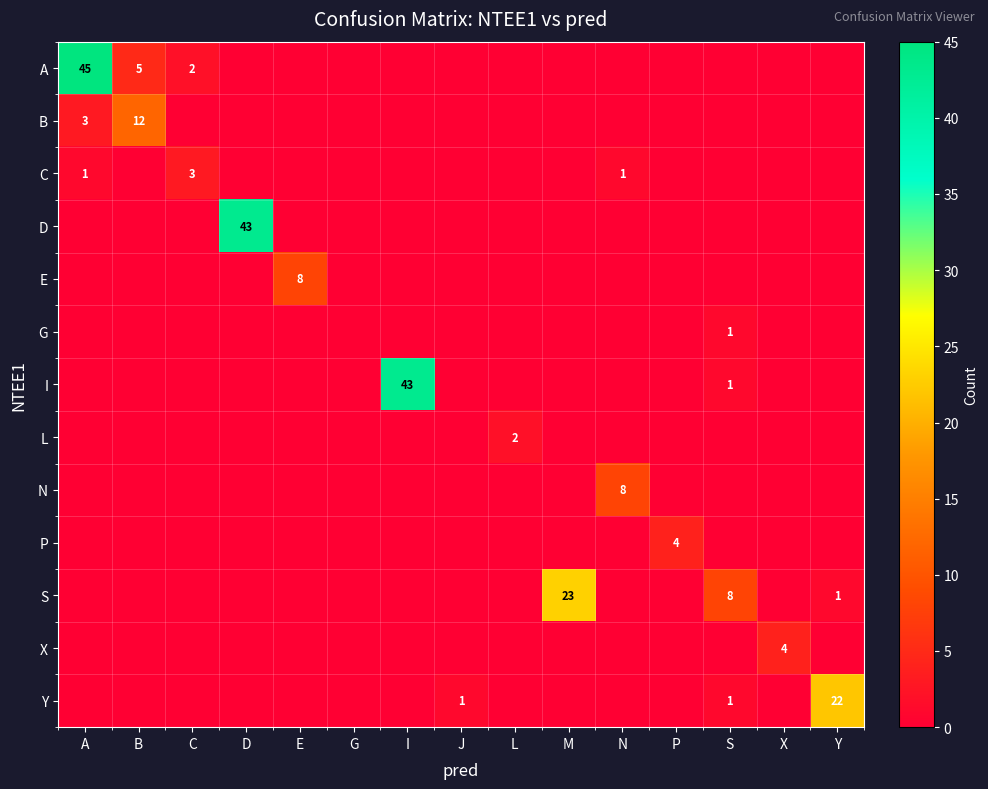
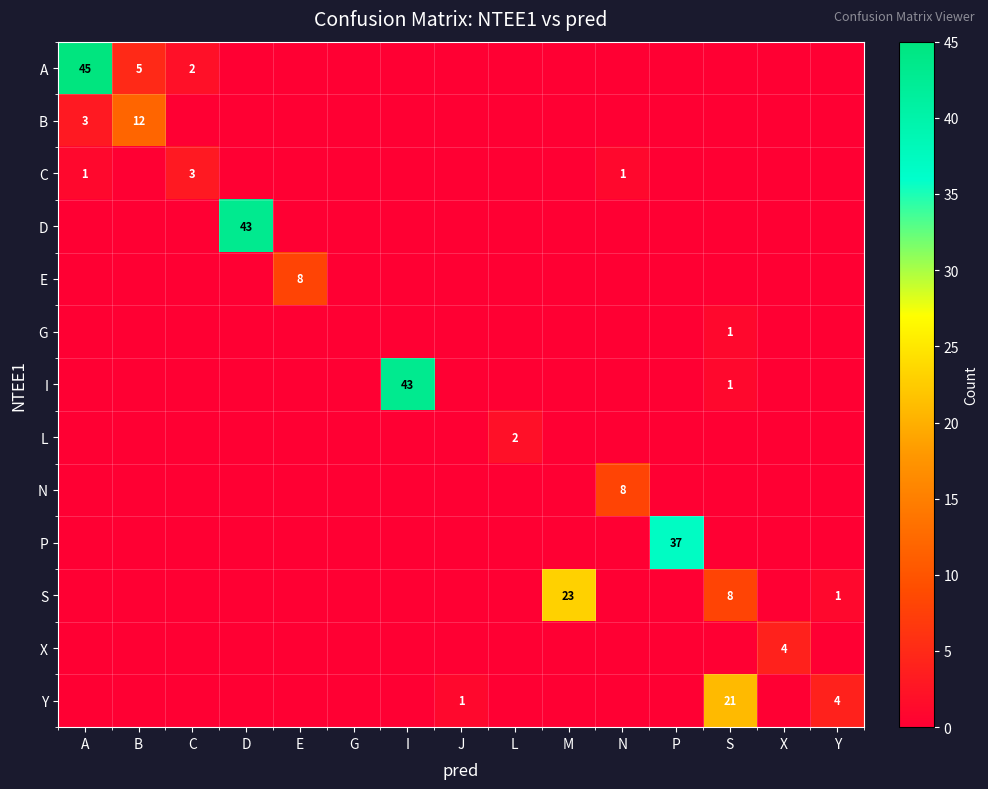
P, P: 4 -> 37
Y, S: 1 -> 21
Y, Y: 22 -> 4
